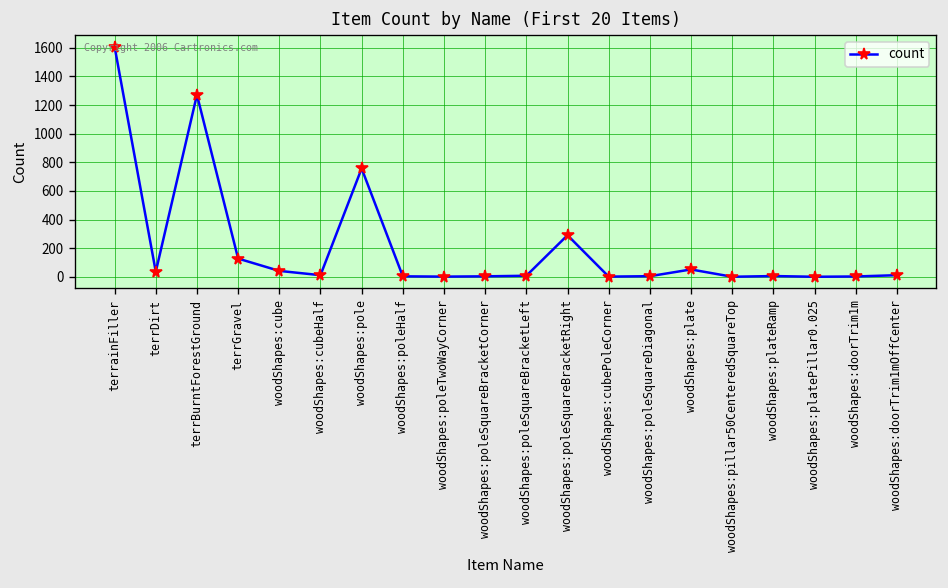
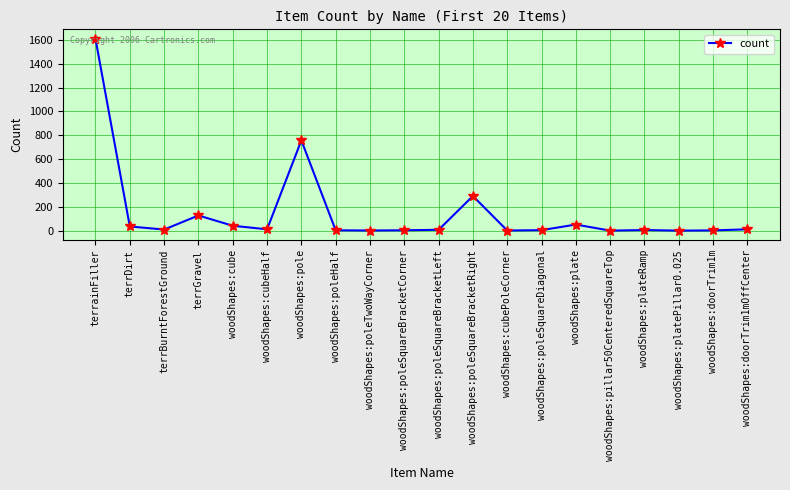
terrBurntForestGround: 1270 -> 10
